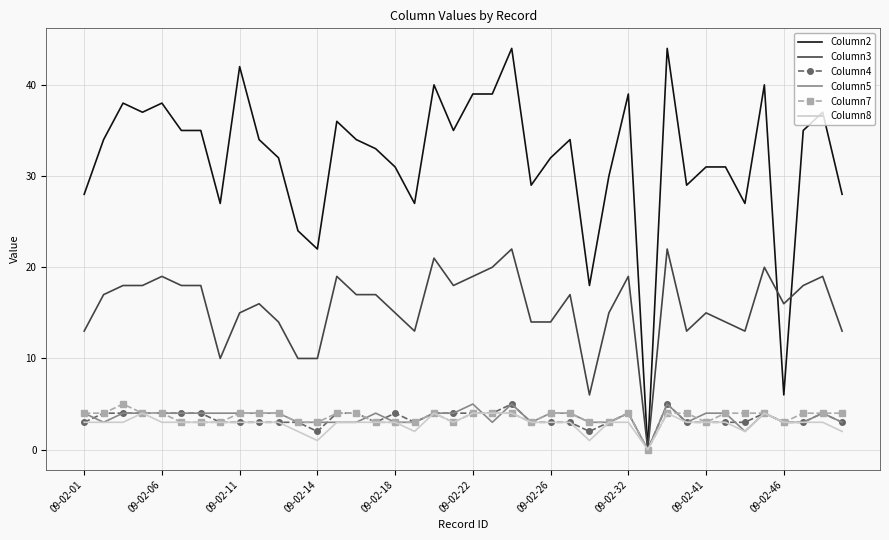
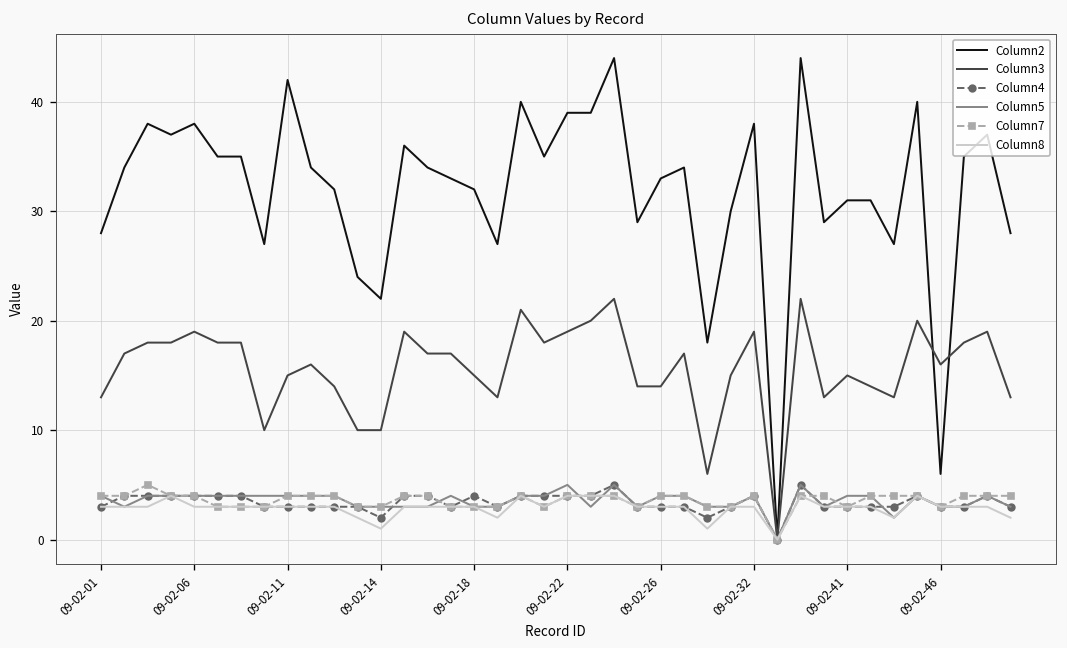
Column2, 09-02-18: 31 -> 32
Column2, 09-02-26: 32 -> 33
Column2, 09-02-32: 39 -> 38
